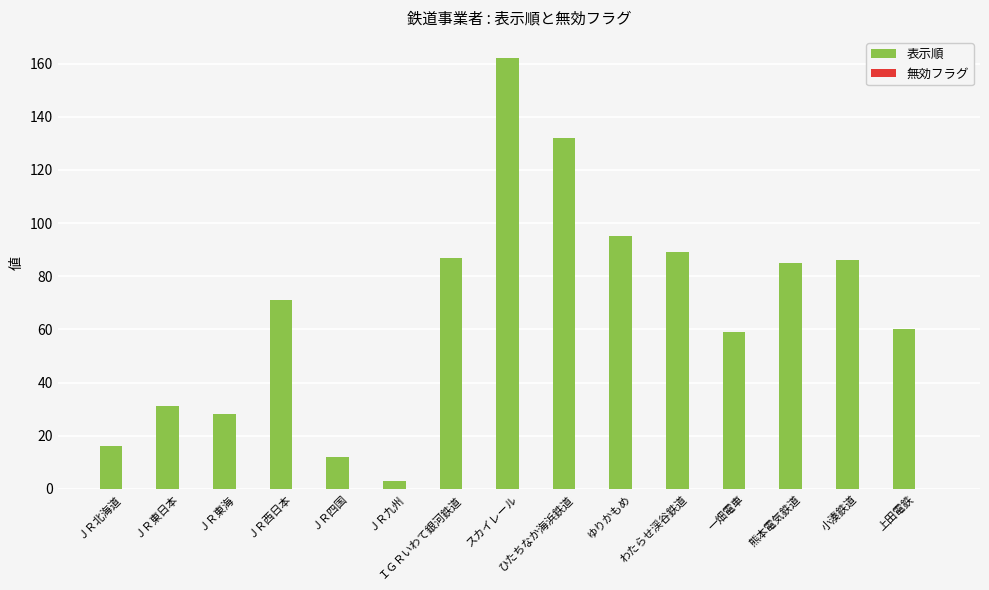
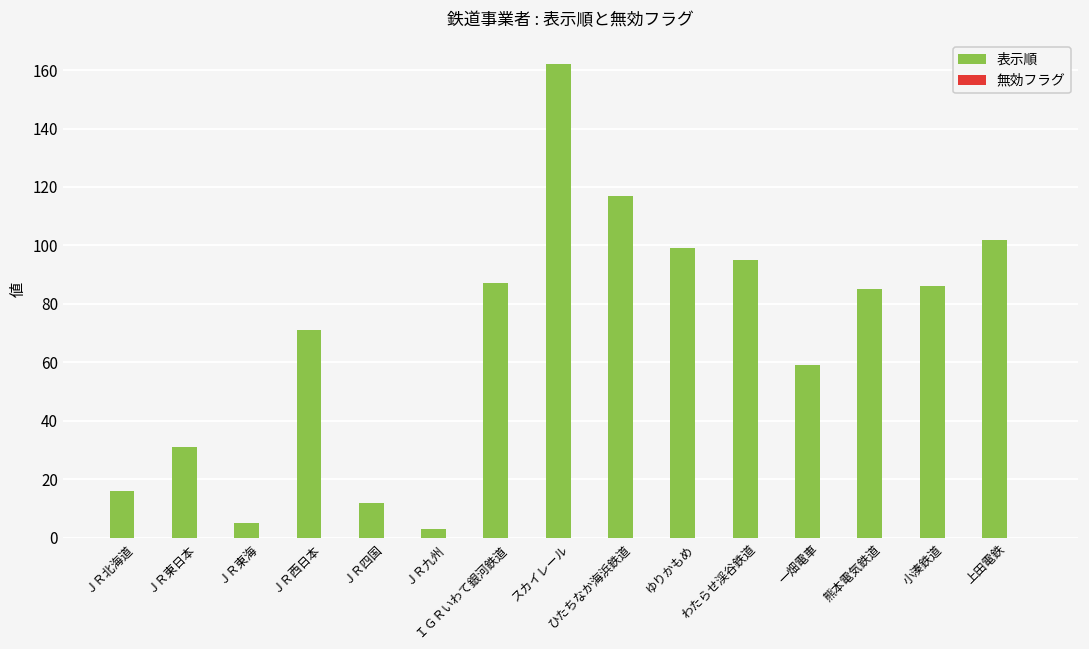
表示順, ＪＲ東海: 28 -> 5
表示順, ひたちなか海浜鉄道: 132 -> 117
表示順, ゆりかもめ: 95 -> 99
表示順, わたらせ渓谷鉄道: 89 -> 95
表示順, 上田電鉄: 60 -> 102
